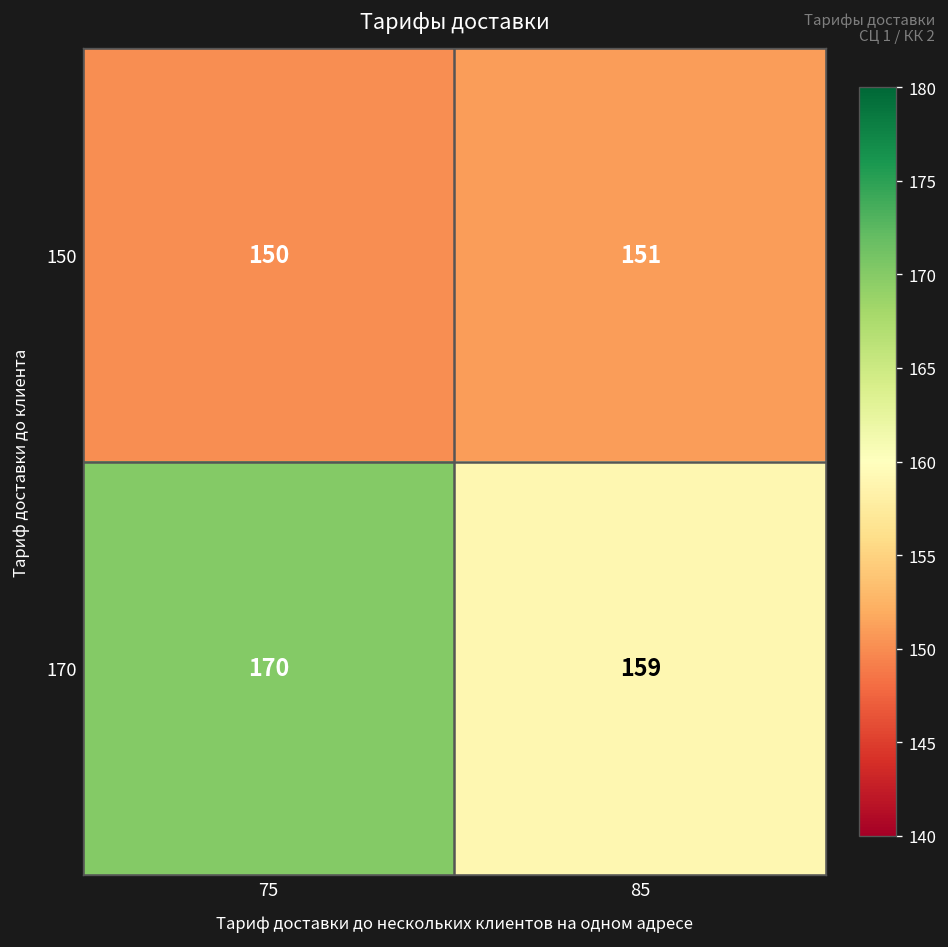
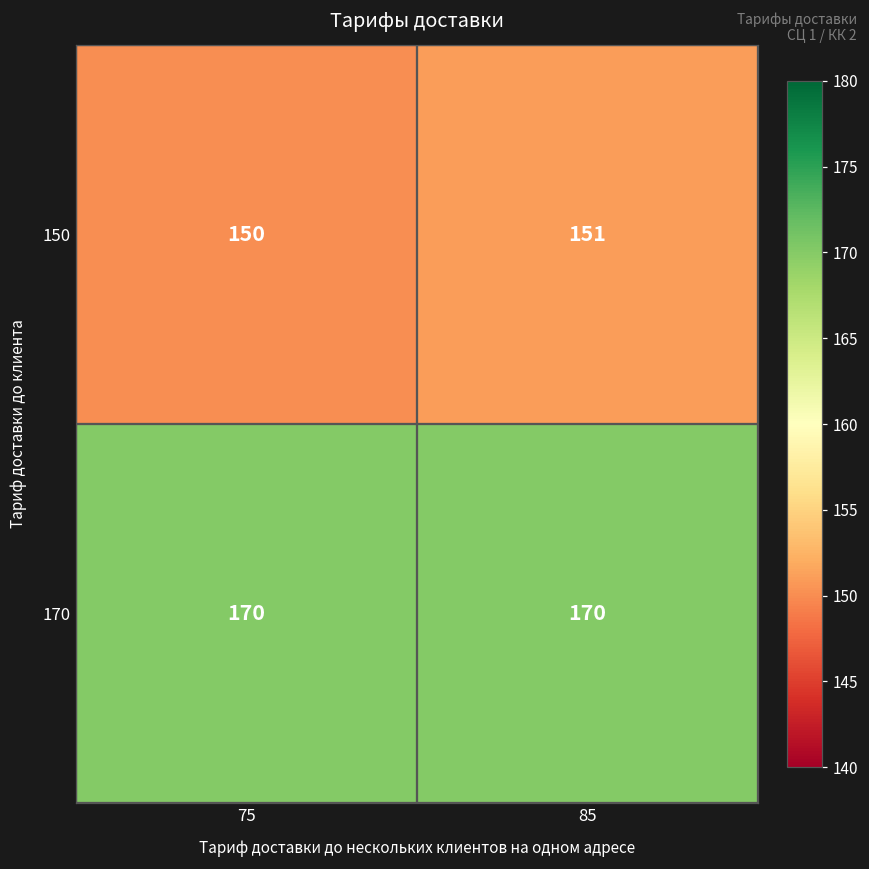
170, 85: 159 -> 170
